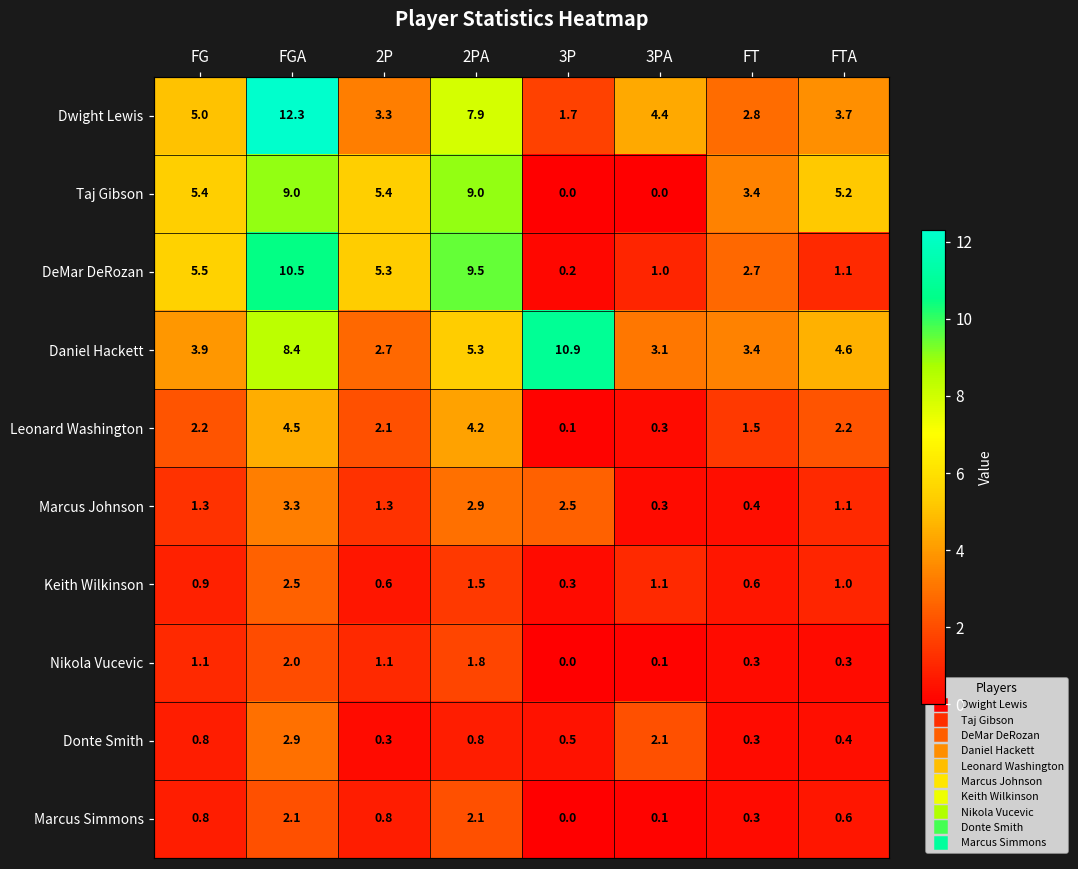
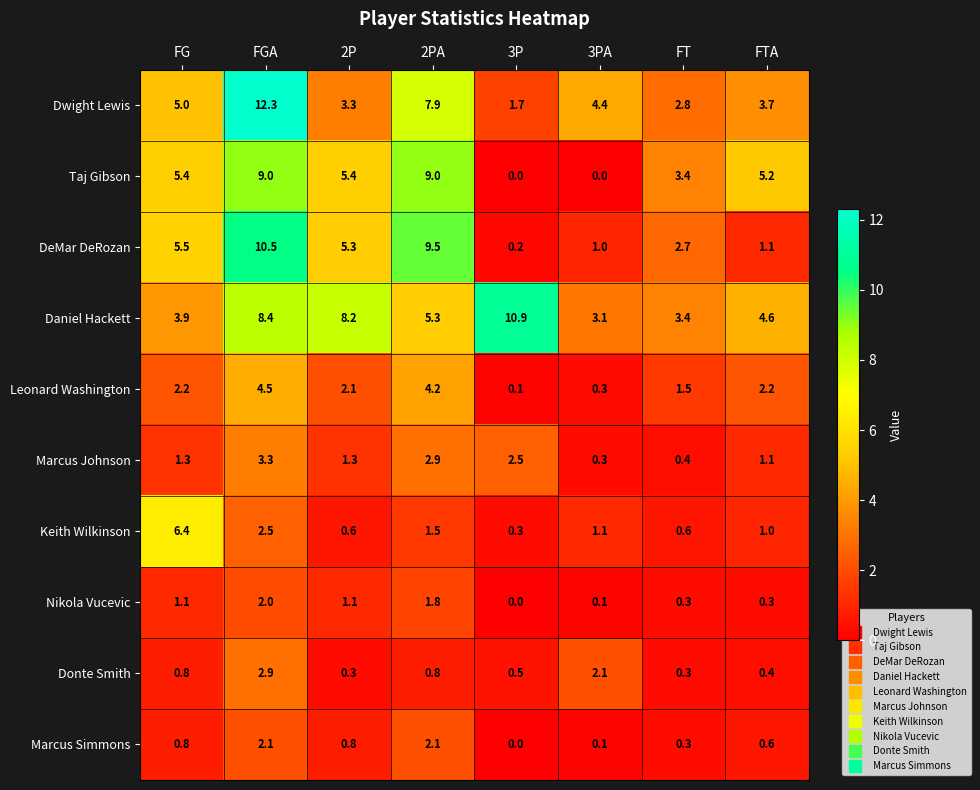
Daniel Hackett, 2P: 2.7 -> 8.2
Keith Wilkinson, FG: 0.9 -> 6.4
